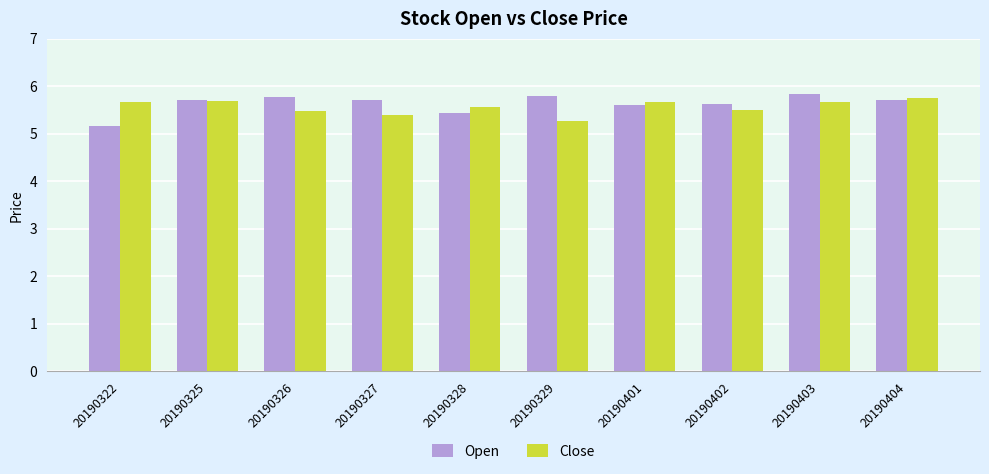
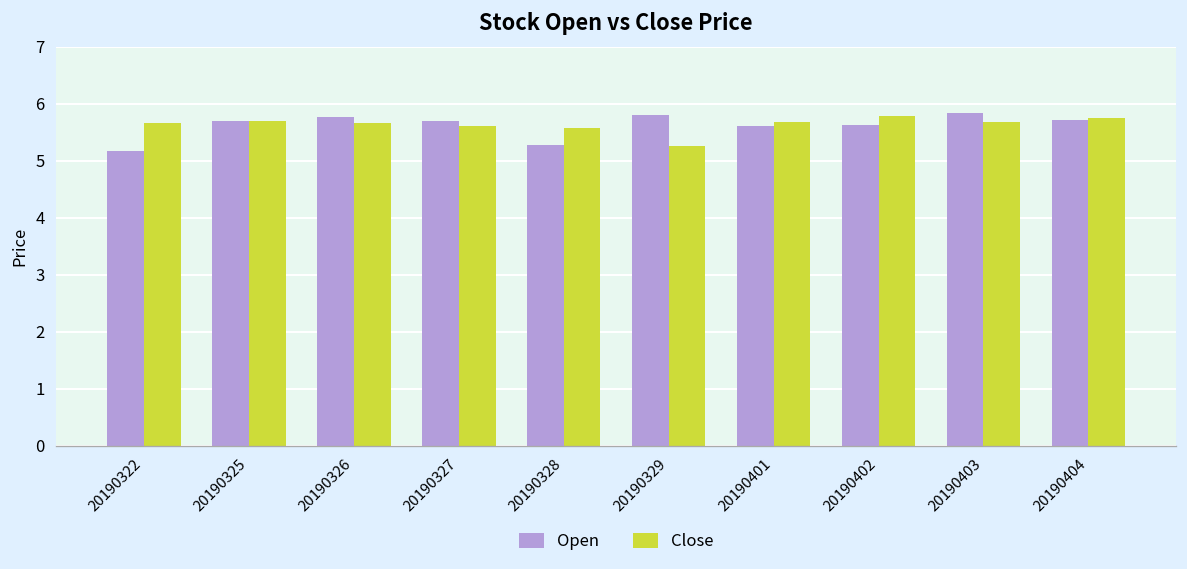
Close, 20190326: 5.5 -> 5.7
Close, 20190327: 5.4 -> 5.6
Open, 20190328: 5.4 -> 5.3
Close, 20190402: 5.5 -> 5.8
